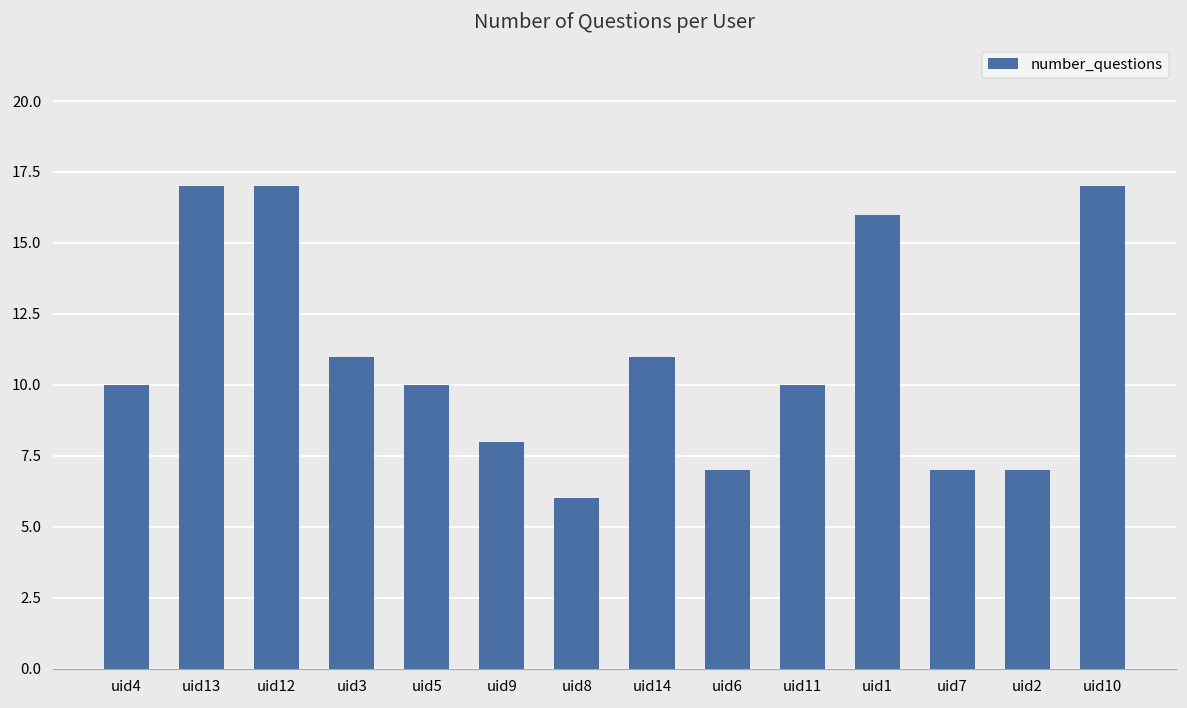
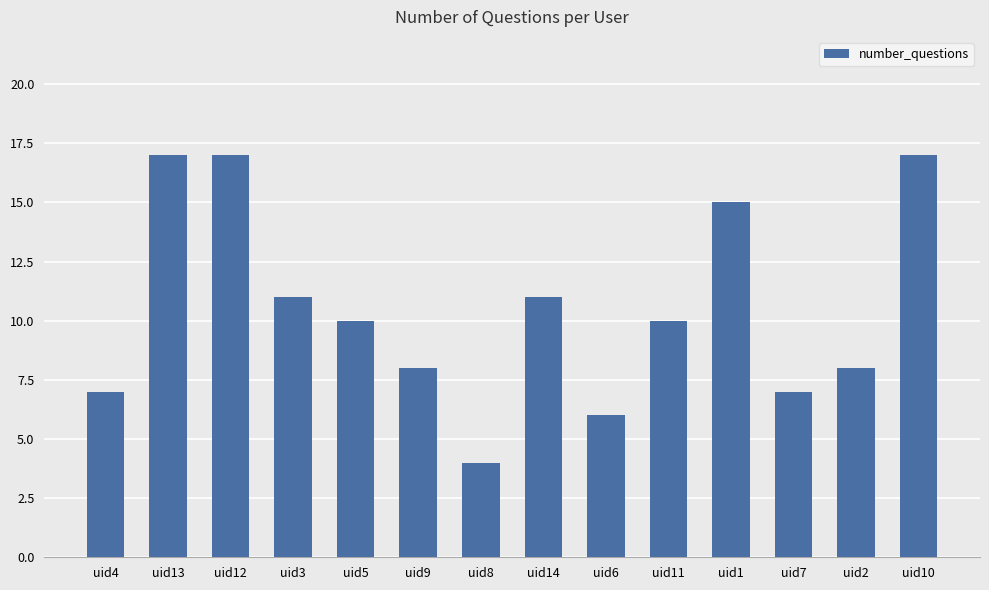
uid4: 10 -> 7
uid8: 6 -> 4
uid6: 7 -> 6
uid1: 16 -> 15
uid2: 7 -> 8
